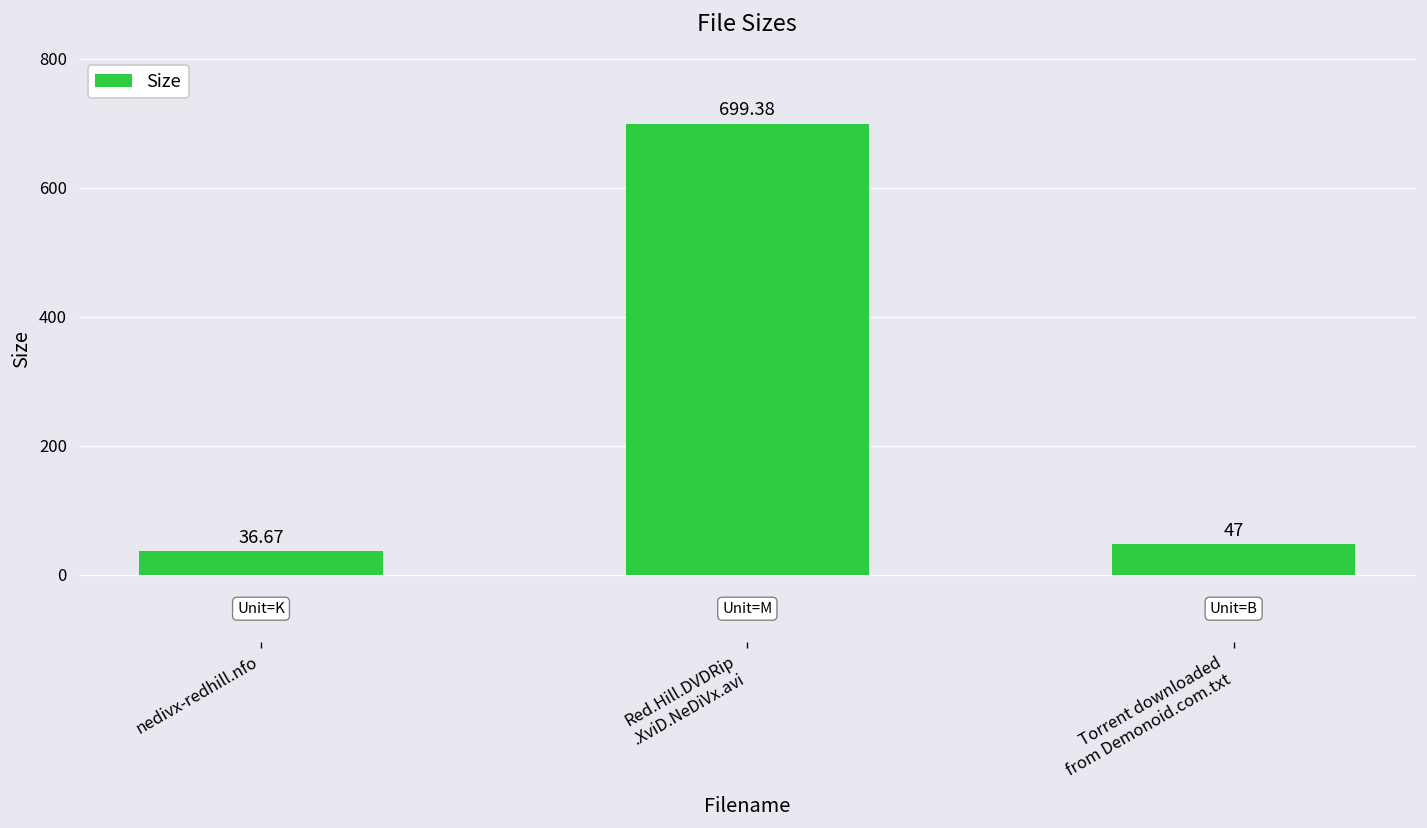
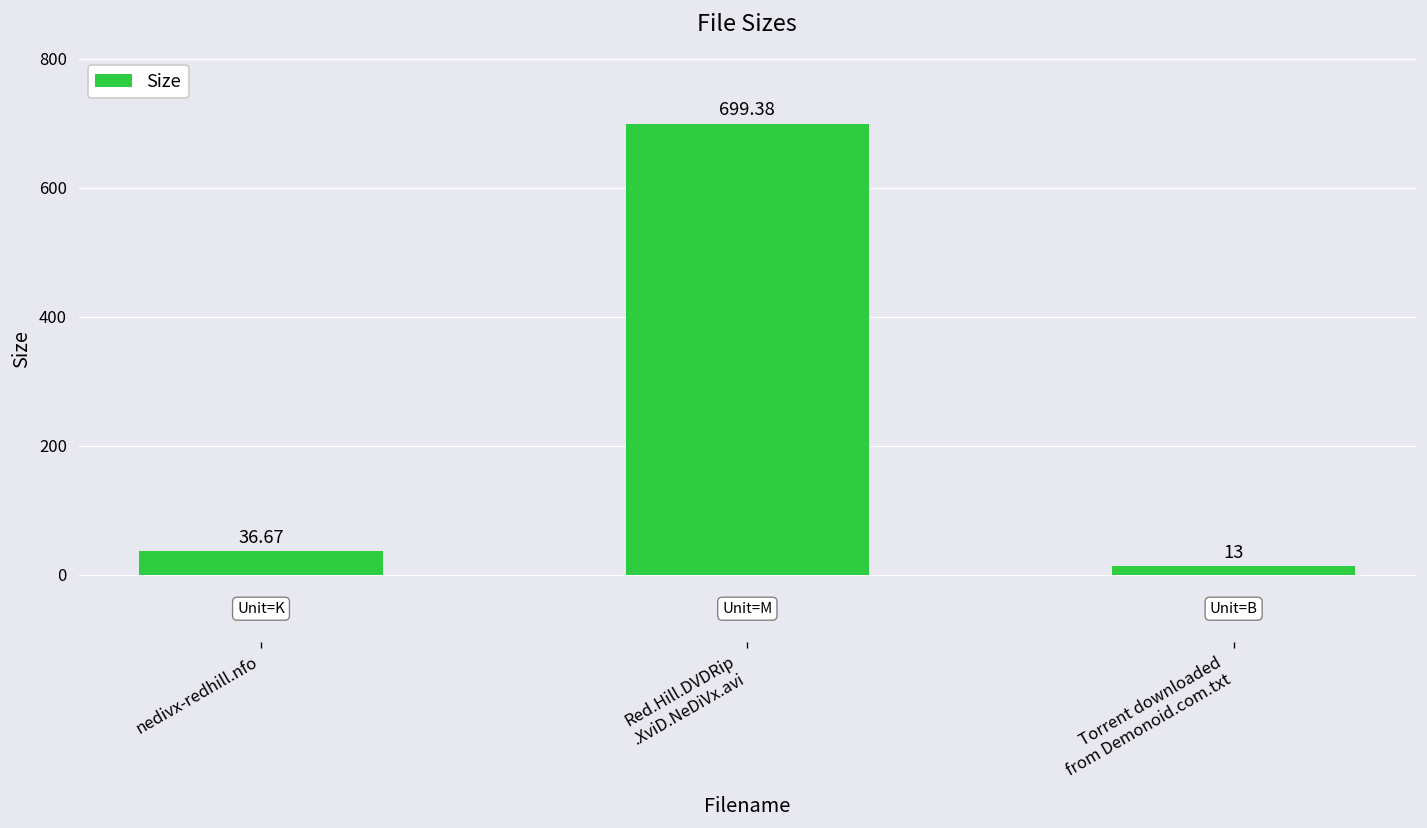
Torrent downloaded from Demonoid.com.txt: 47 -> 13
